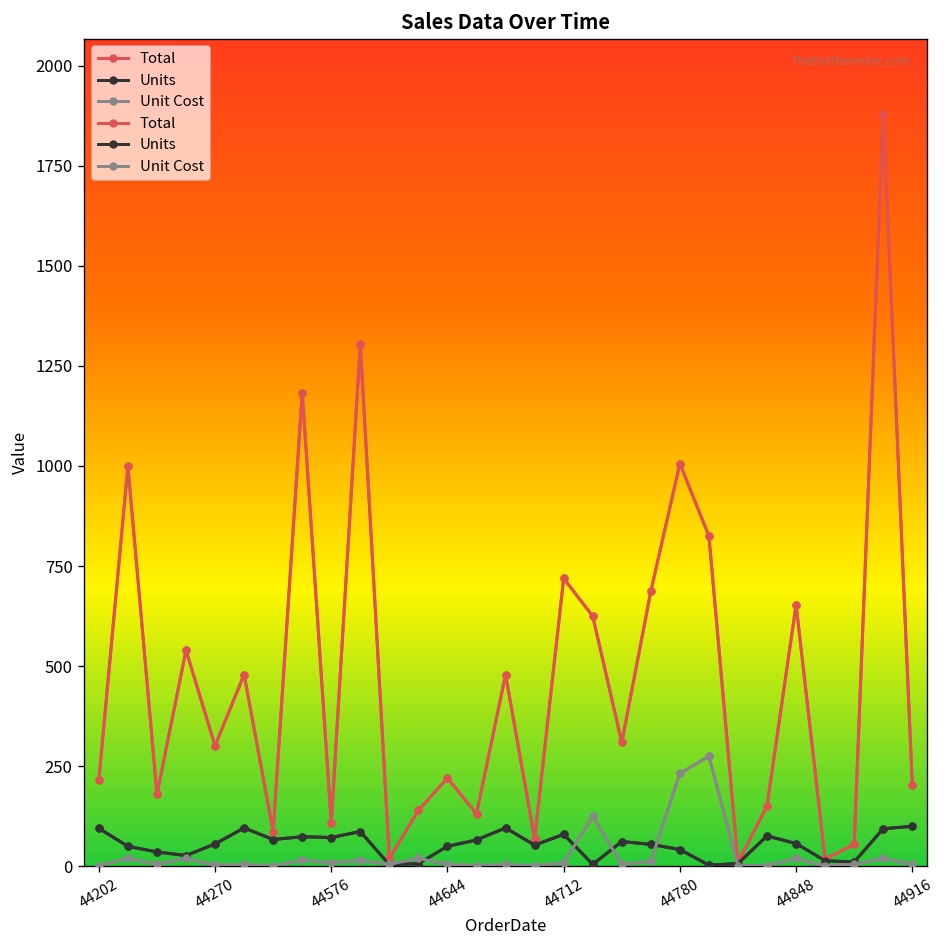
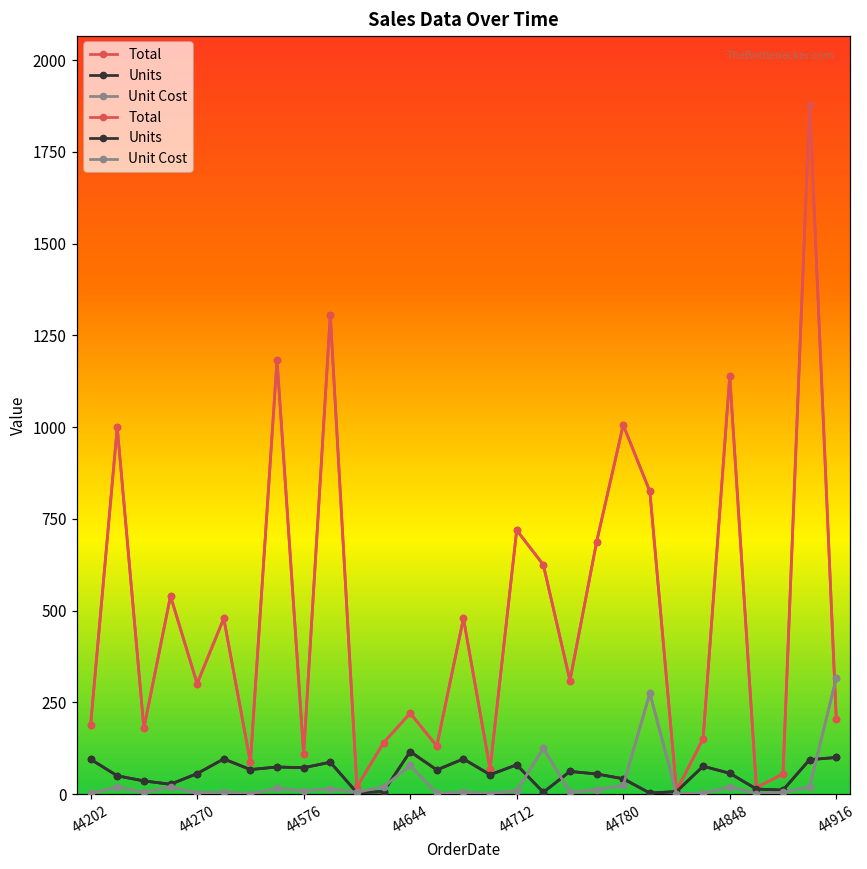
Total, 44202: 220 -> 190
Units, 44644: 50 -> 120
Unit Cost, 44644: 0 -> 80
Unit Cost, 44780: 230 -> 20
Total, 44848: 650 -> 1140
Unit Cost, 44916: 0 -> 320
